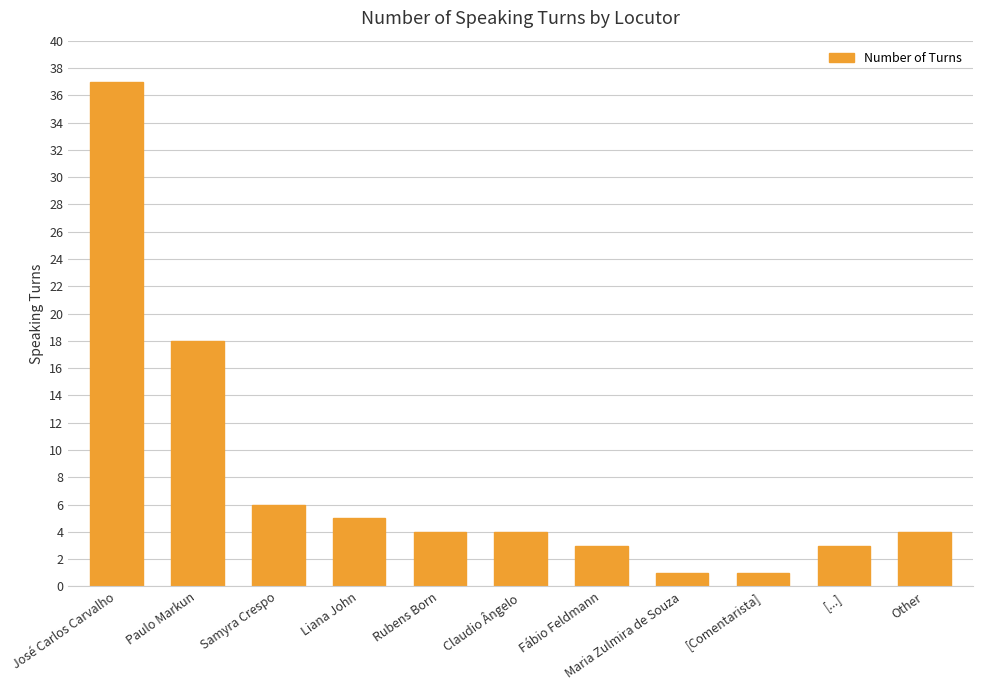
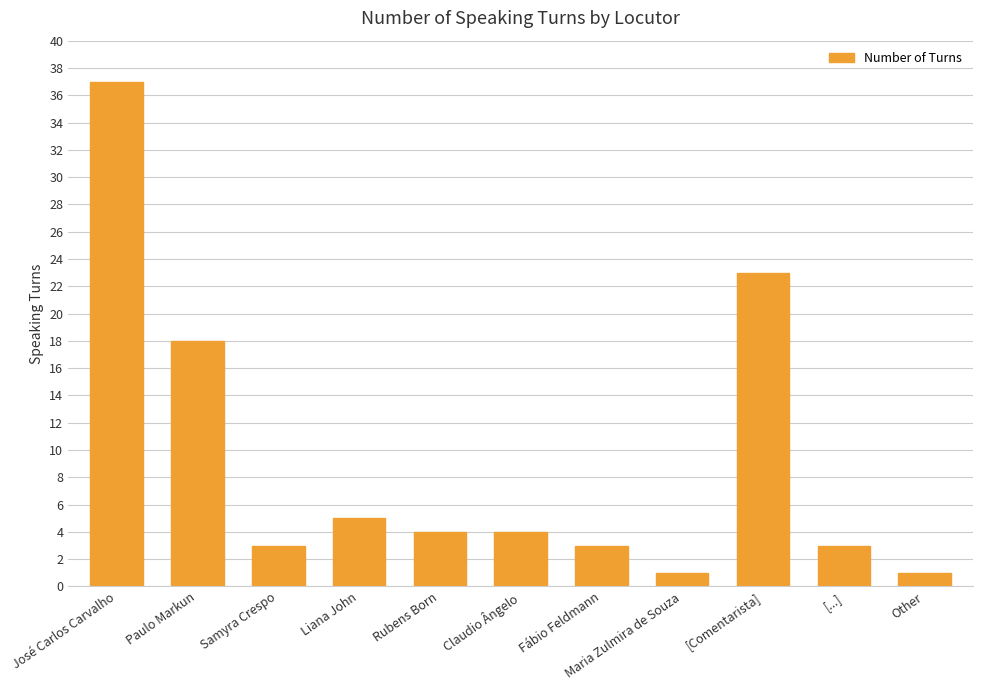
Samyra Crespo: 6 -> 3
[Comentarista]: 1 -> 23
Other: 4 -> 1
